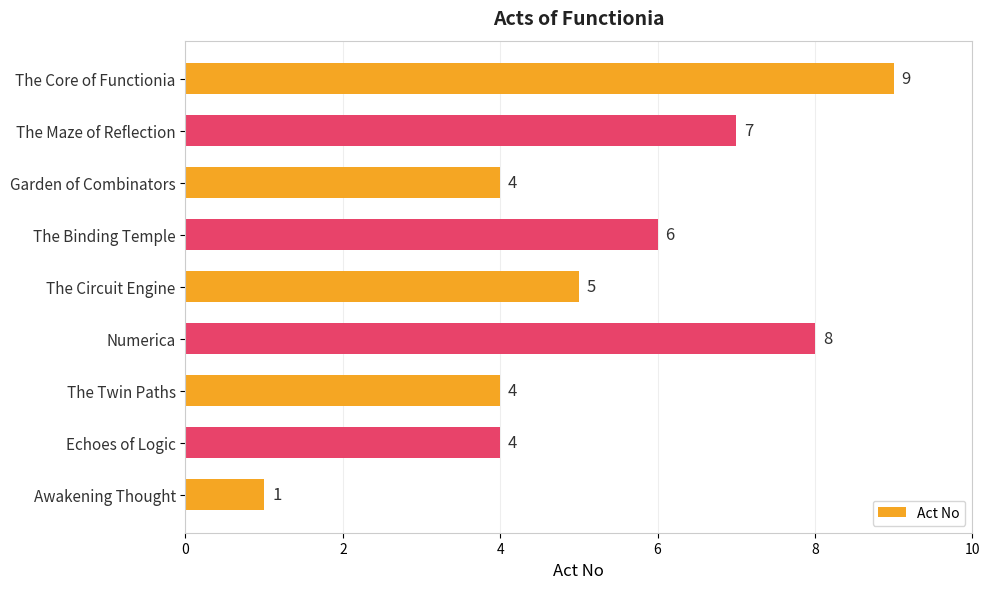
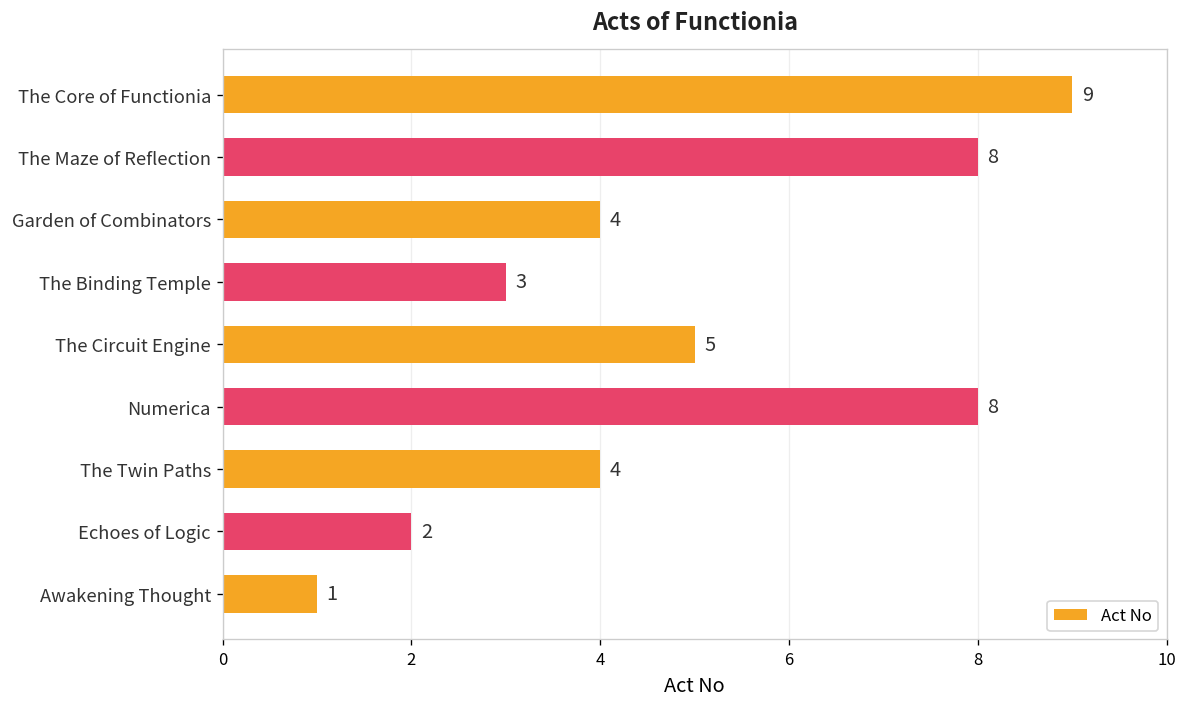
The Maze of Reflection: 7 -> 8
The Binding Temple: 6 -> 3
Echoes of Logic: 4 -> 2
